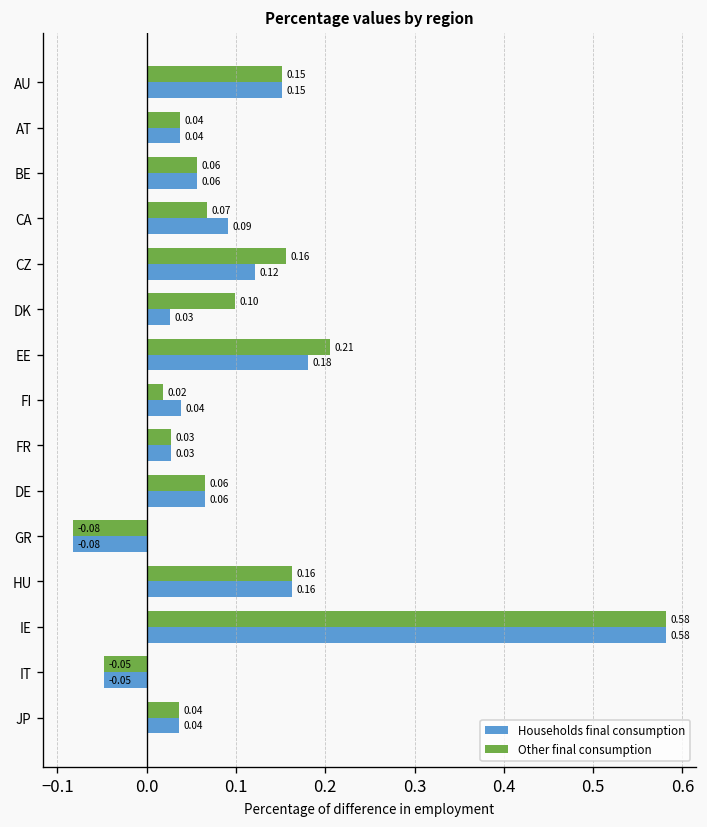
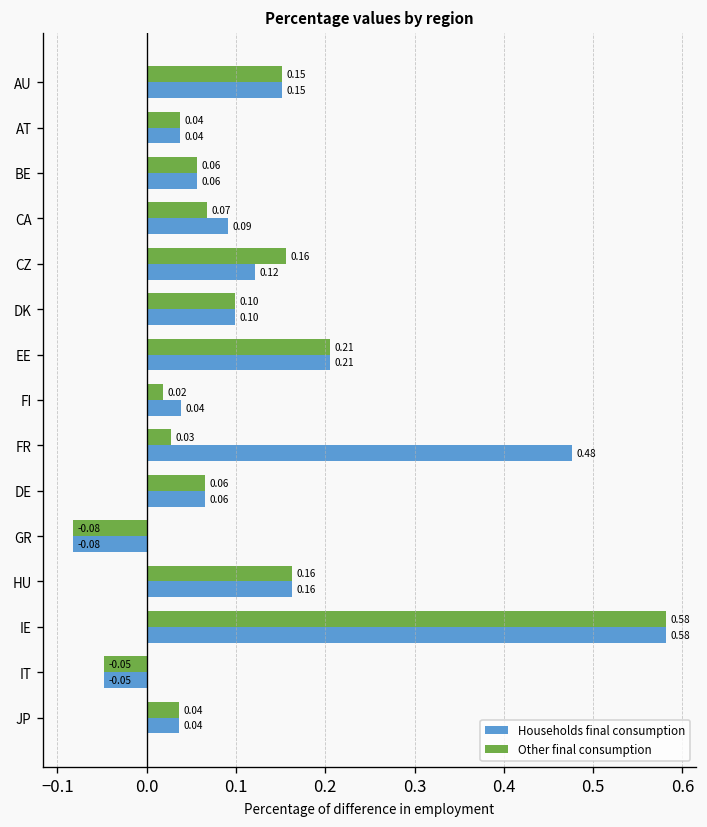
Households final consumption, DK: 0.03 -> 0.10
Households final consumption, EE: 0.18 -> 0.21
Households final consumption, FR: 0.03 -> 0.48
